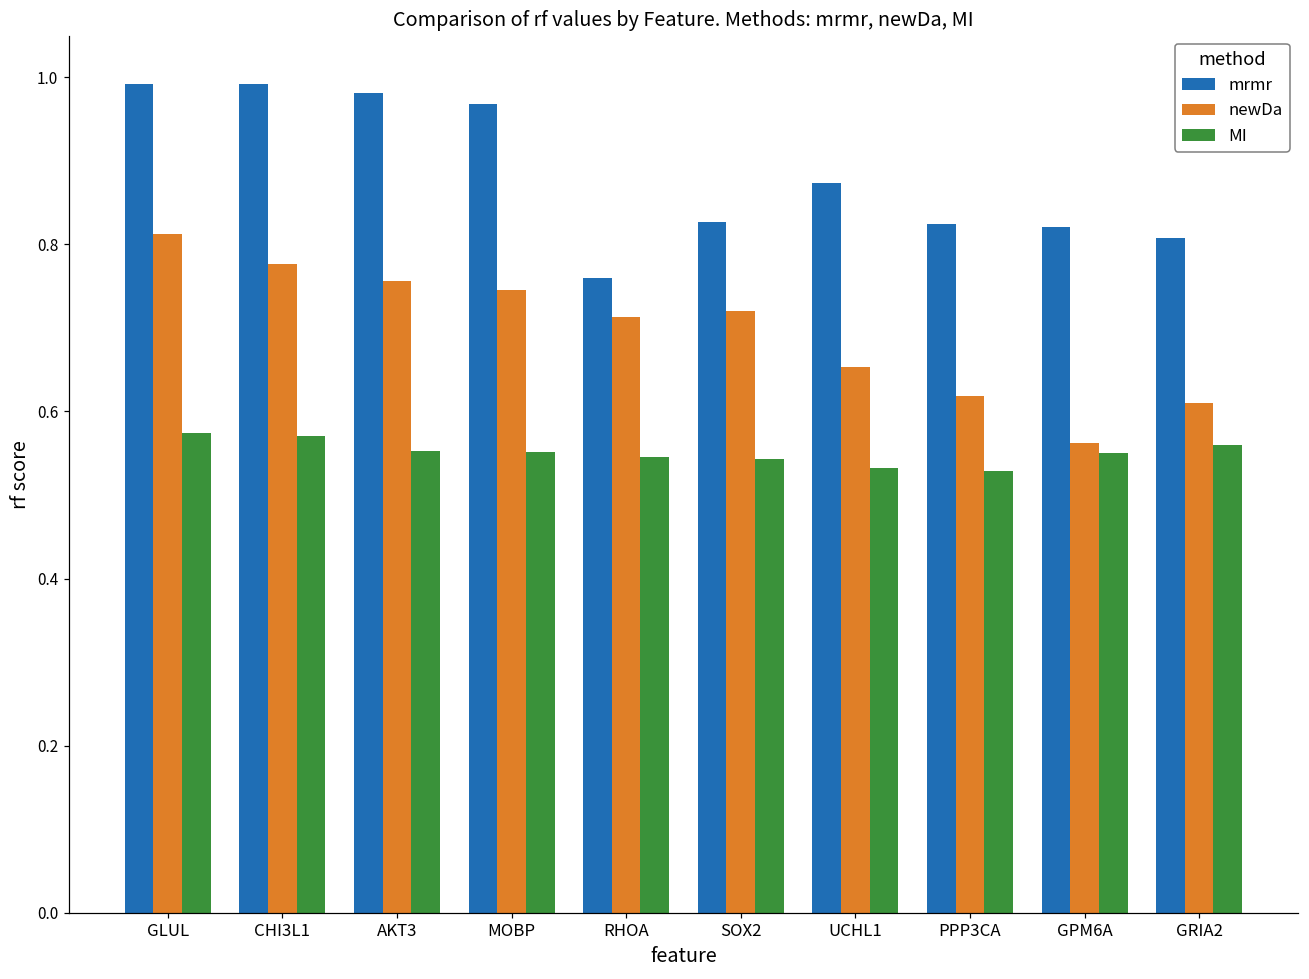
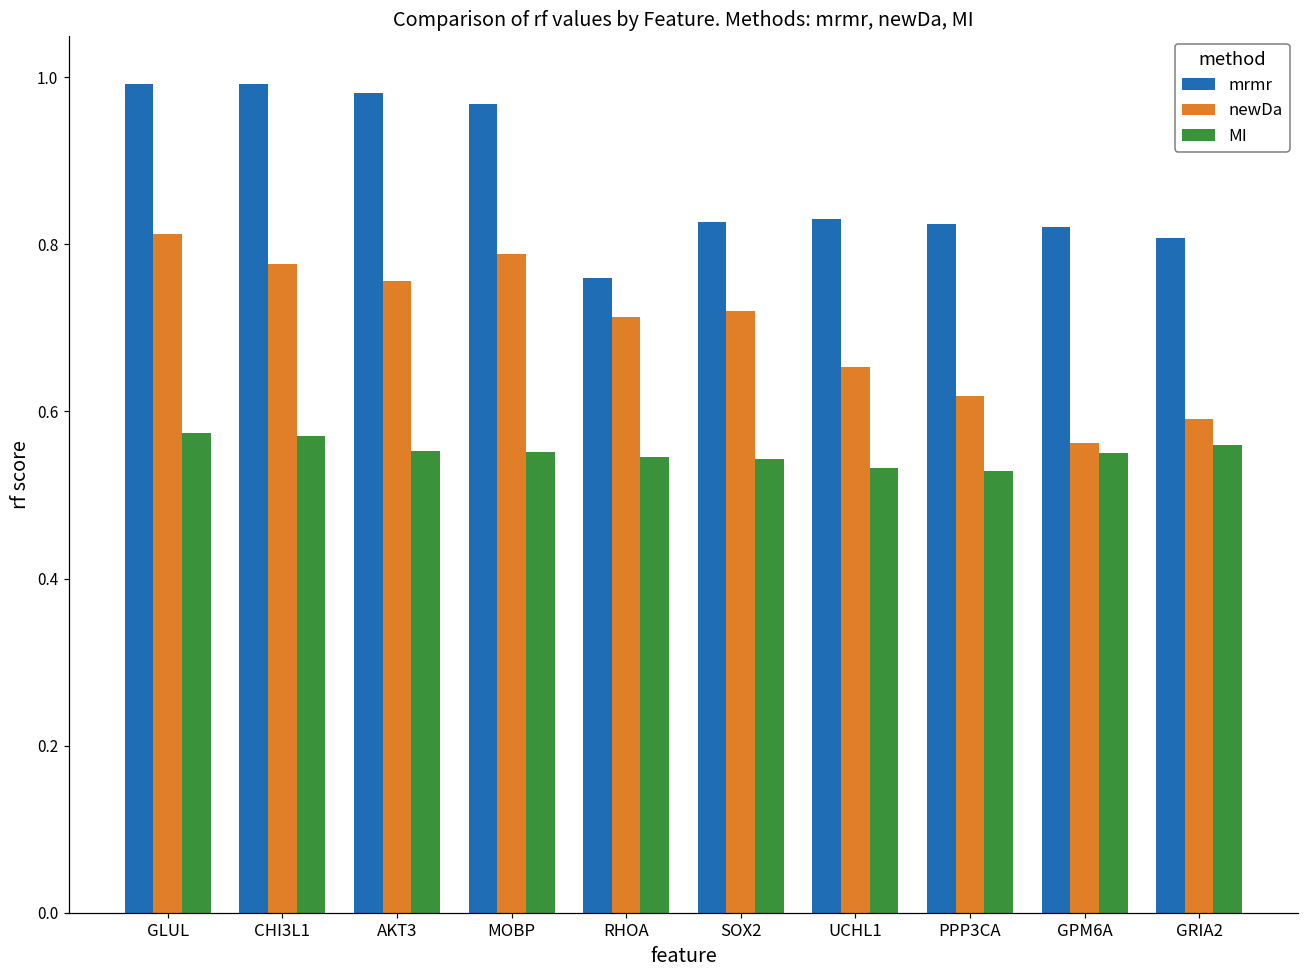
newDa, MOBP: 0.75 -> 0.79
mrmr, UCHL1: 0.87 -> 0.83
newDa, GRIA2: 0.61 -> 0.59
